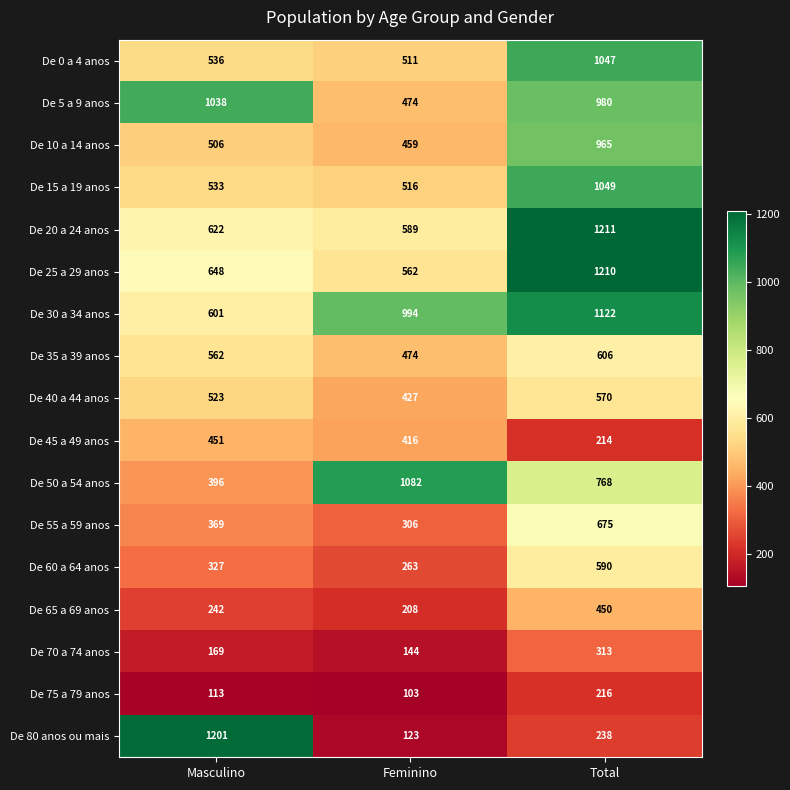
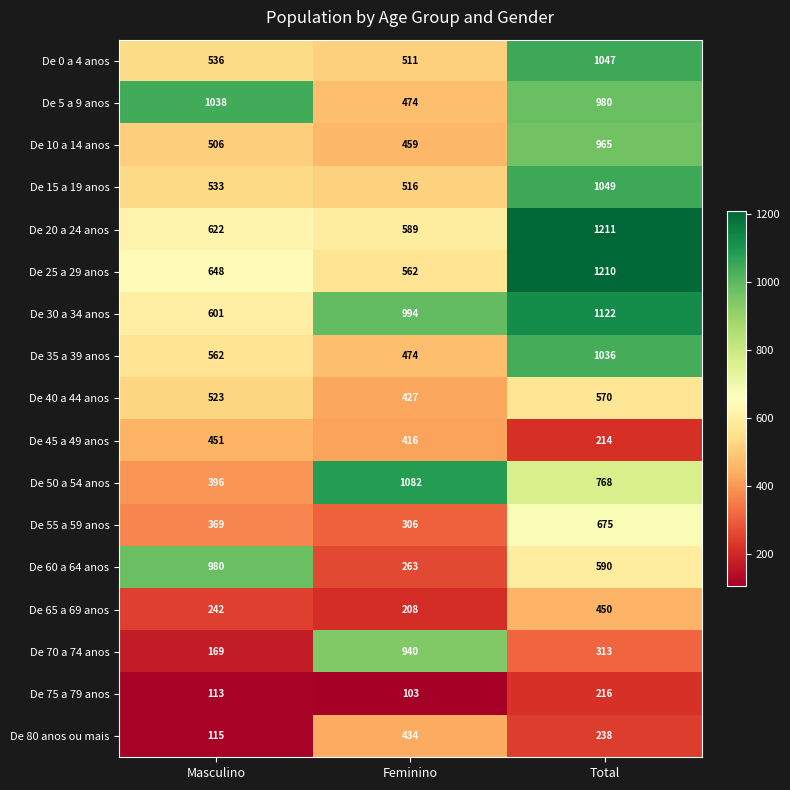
De 35 a 39 anos, Total: 606 -> 1036
De 60 a 64 anos, Masculino: 327 -> 980
De 70 a 74 anos, Feminino: 144 -> 940
De 80 anos ou mais, Masculino: 1201 -> 115
De 80 anos ou mais, Feminino: 123 -> 434
